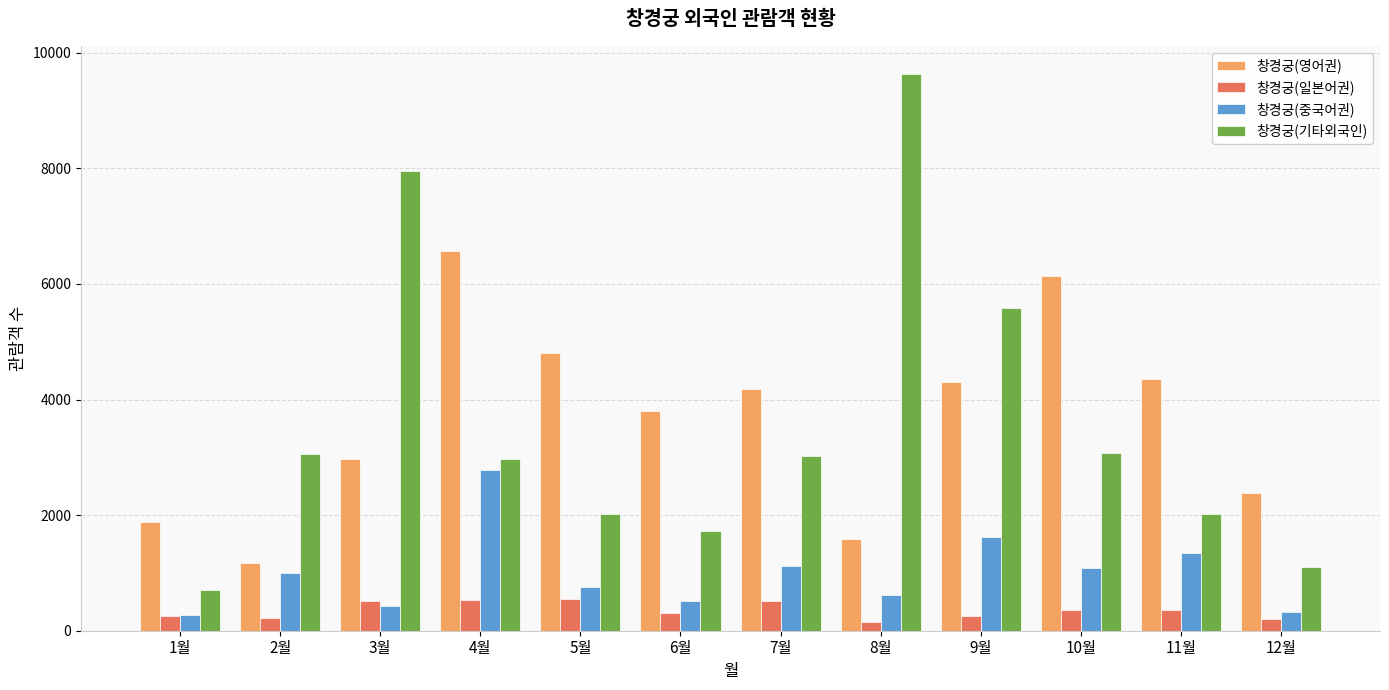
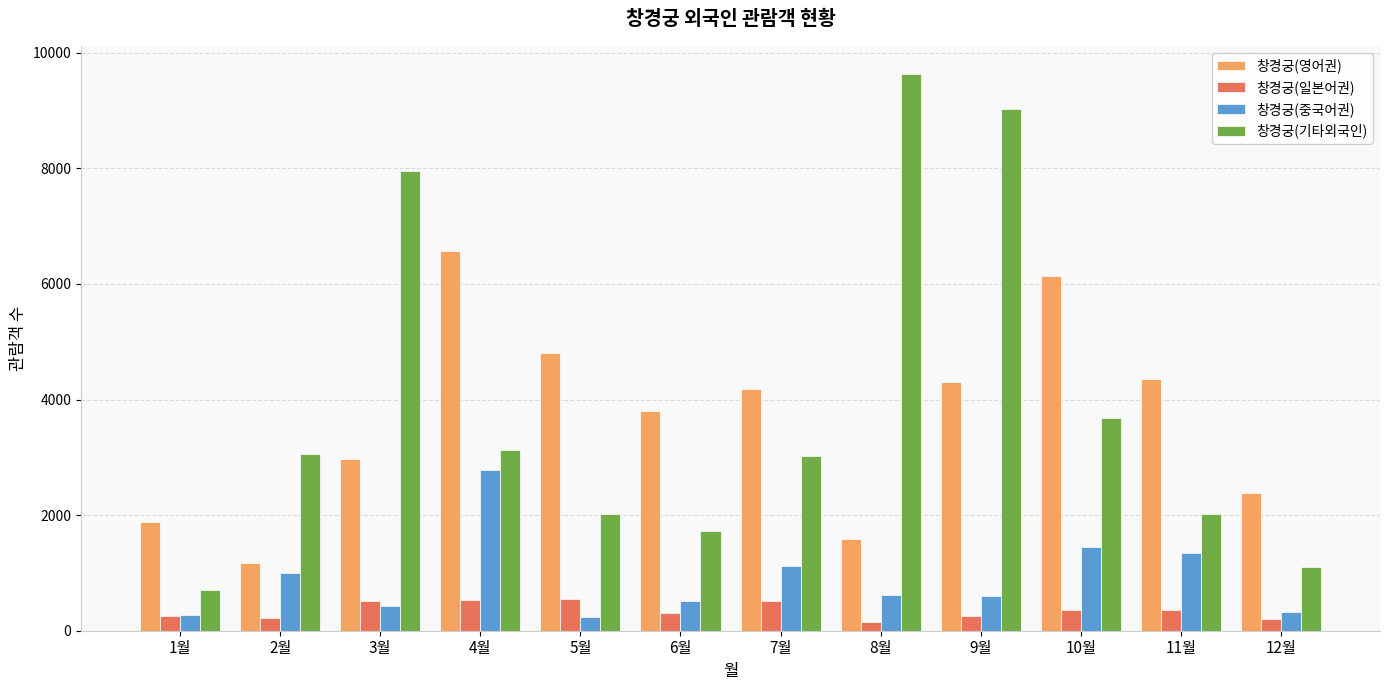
창경궁(기타외국인), 4월: 3000 -> 3100
창경궁(중국어권), 5월: 800 -> 200
창경궁(중국어권), 9월: 1600 -> 600
창경궁(기타외국인), 9월: 5600 -> 9000
창경궁(중국어권), 10월: 1100 -> 1500
창경궁(기타외국인), 10월: 3100 -> 3700
